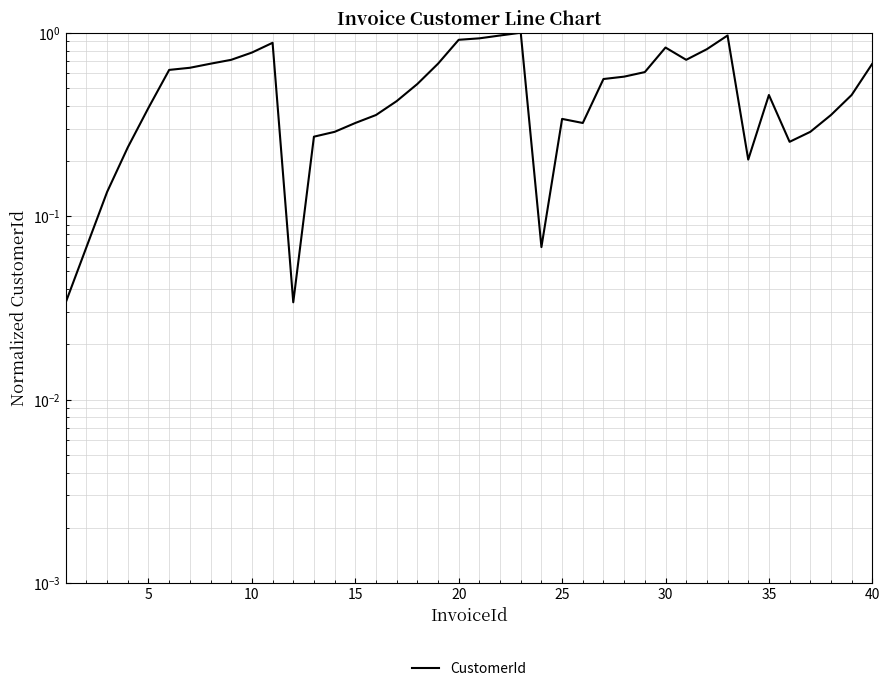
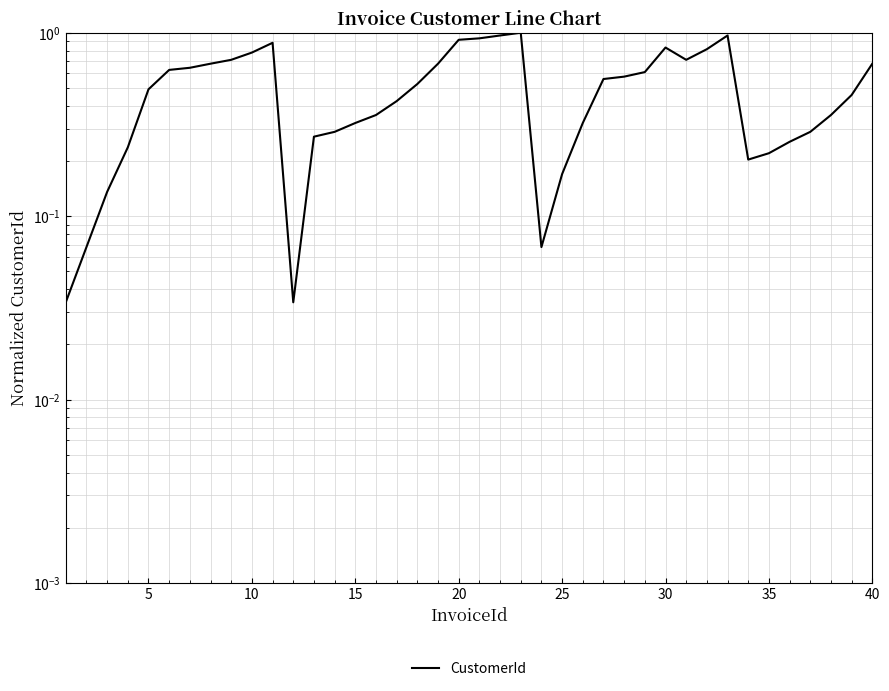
5: 0.39 -> 0.49
25: 0.34 -> 0.17
35: 0.46 -> 0.22
